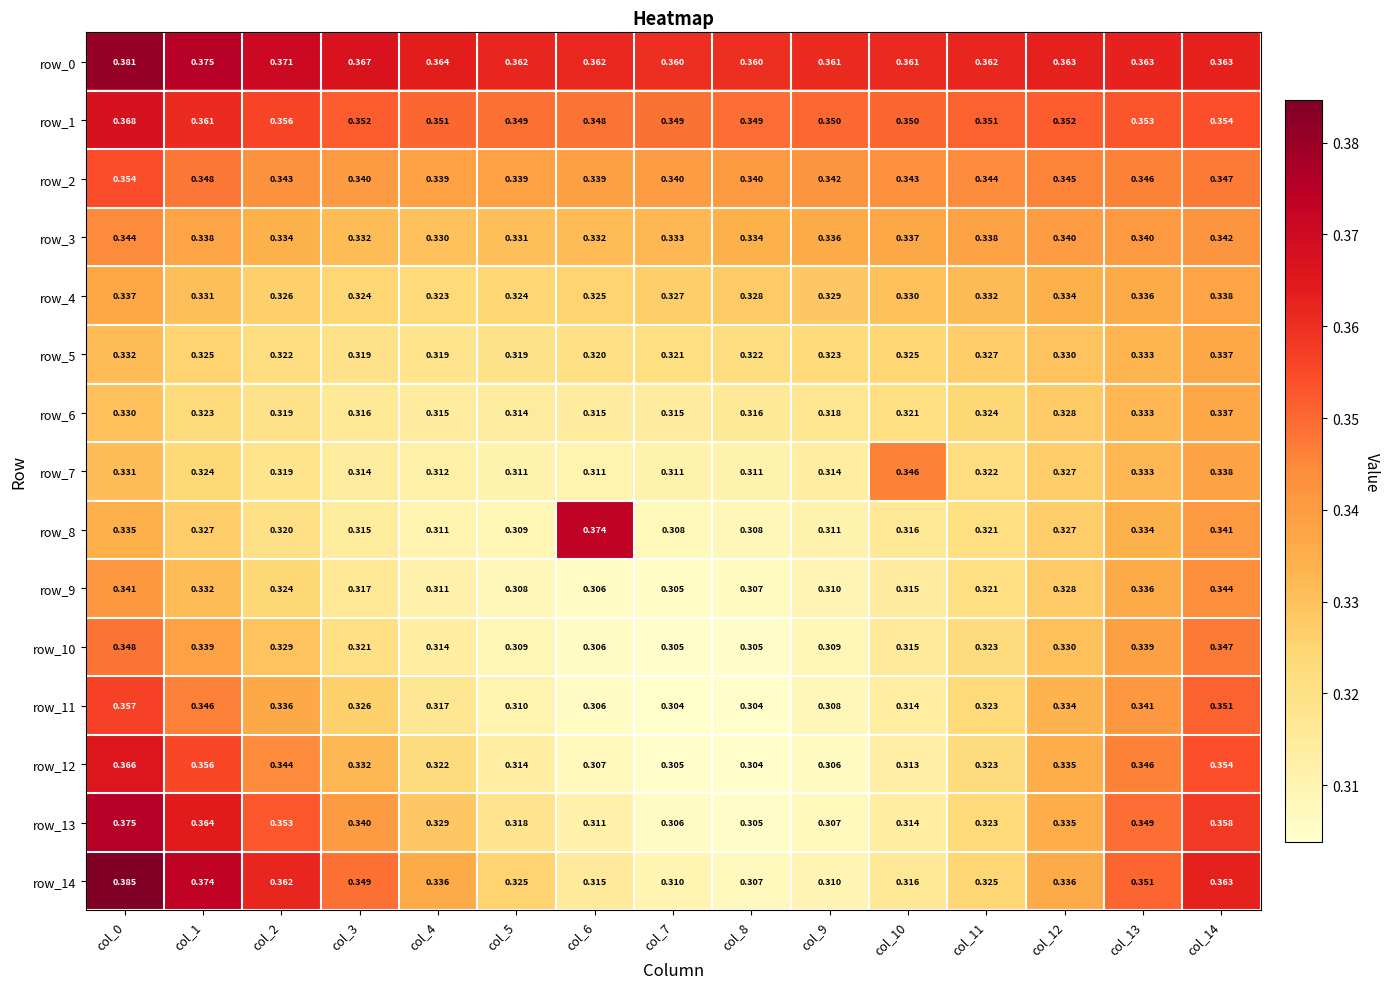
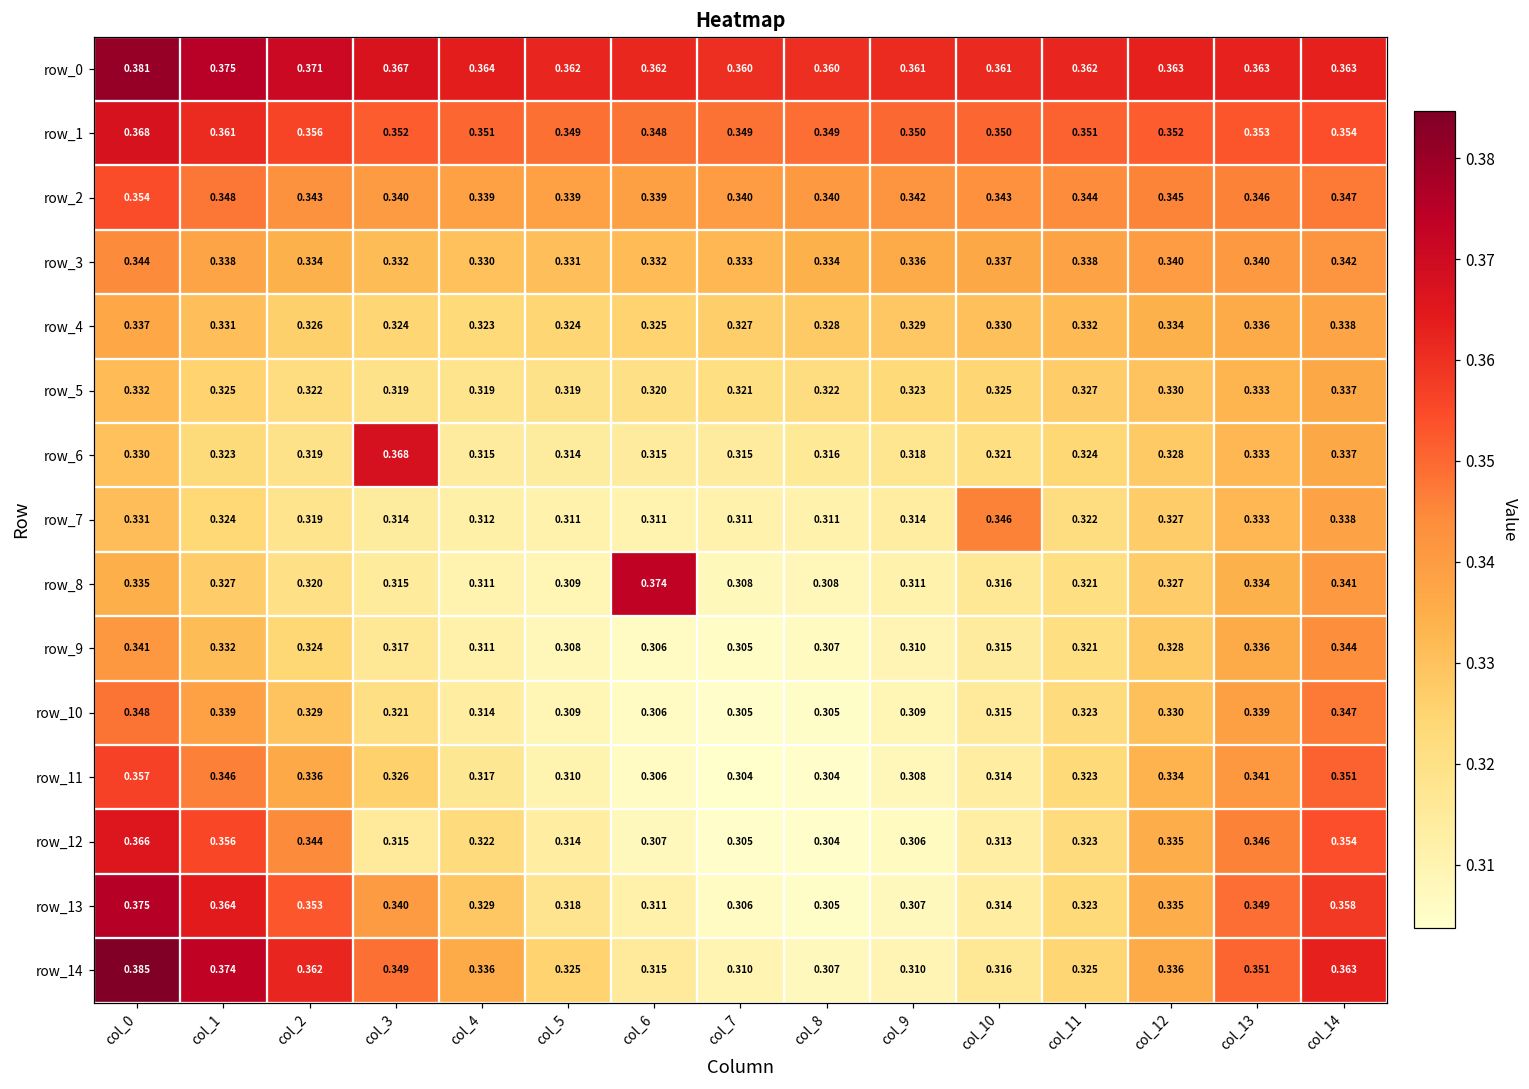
row_6, col_3: 0.316 -> 0.368
row_12, col_3: 0.332 -> 0.315
